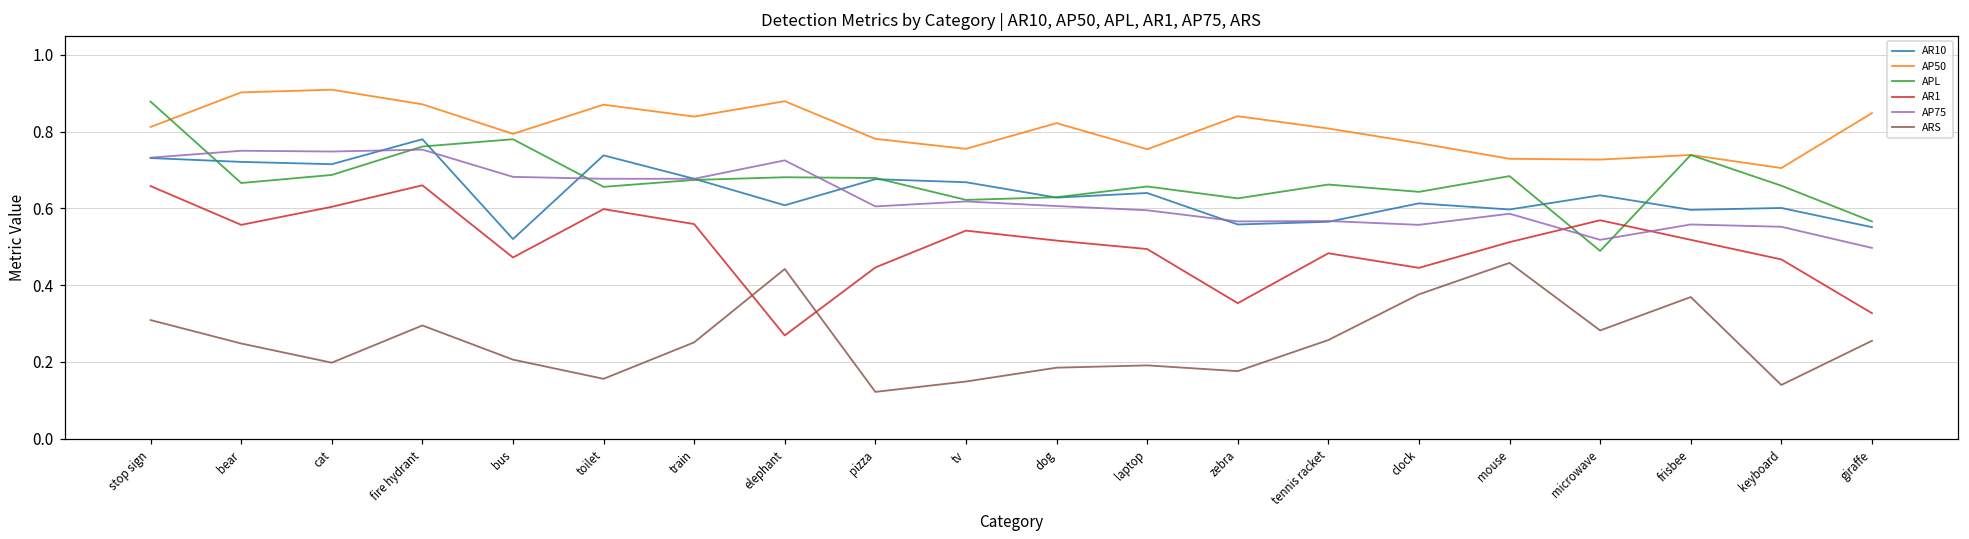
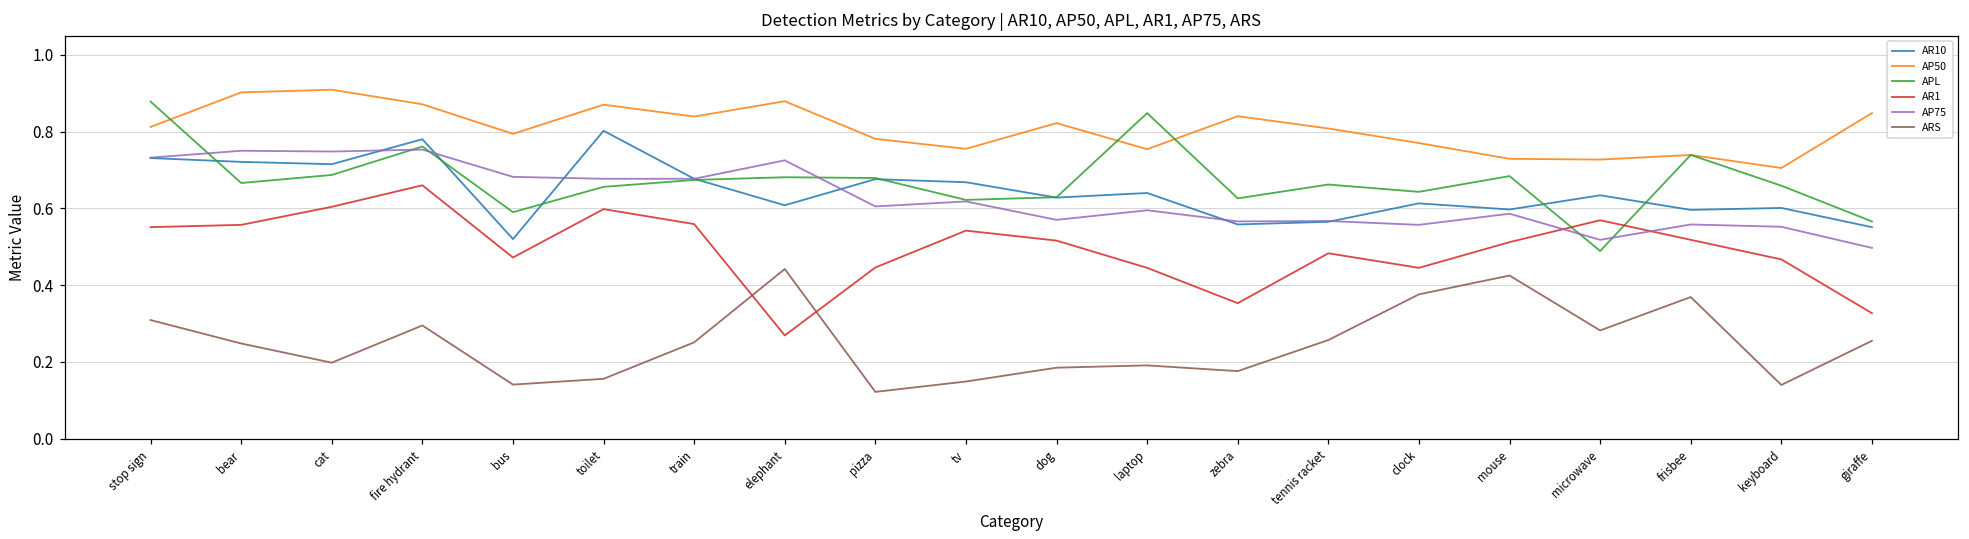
AR1, stop sign: 0.66 -> 0.55
APL, bus: 0.78 -> 0.59
ARS, bus: 0.21 -> 0.14
AR10, toilet: 0.74 -> 0.80
AP75, dog: 0.61 -> 0.57
APL, laptop: 0.66 -> 0.85
AR1, laptop: 0.49 -> 0.45
ARS, mouse: 0.46 -> 0.43
